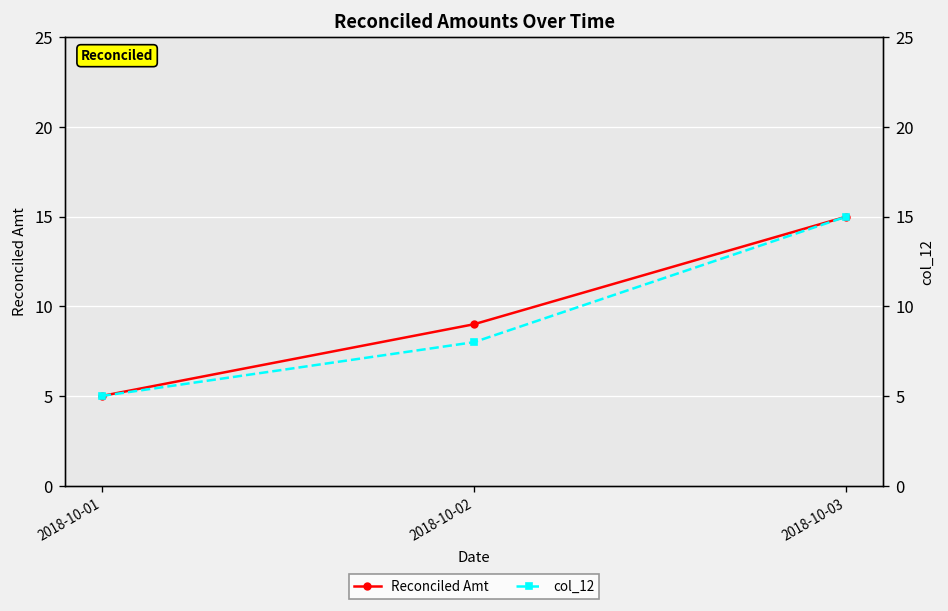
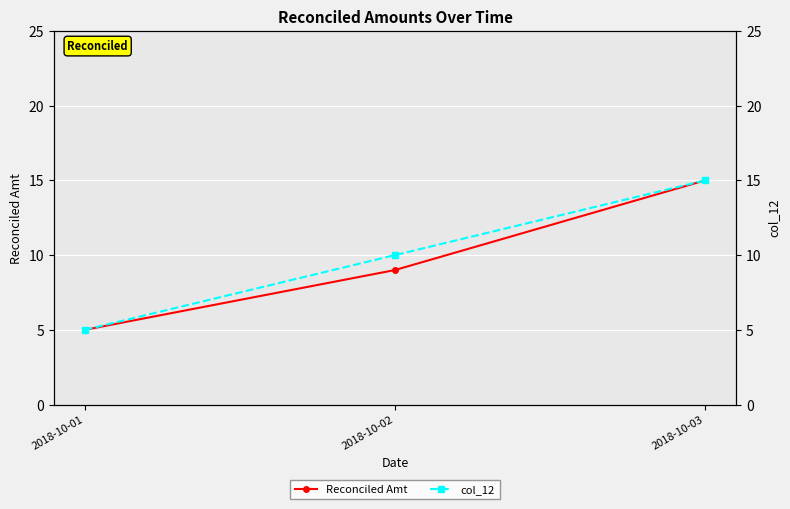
col_12, 2018-10-02: 8 -> 10
